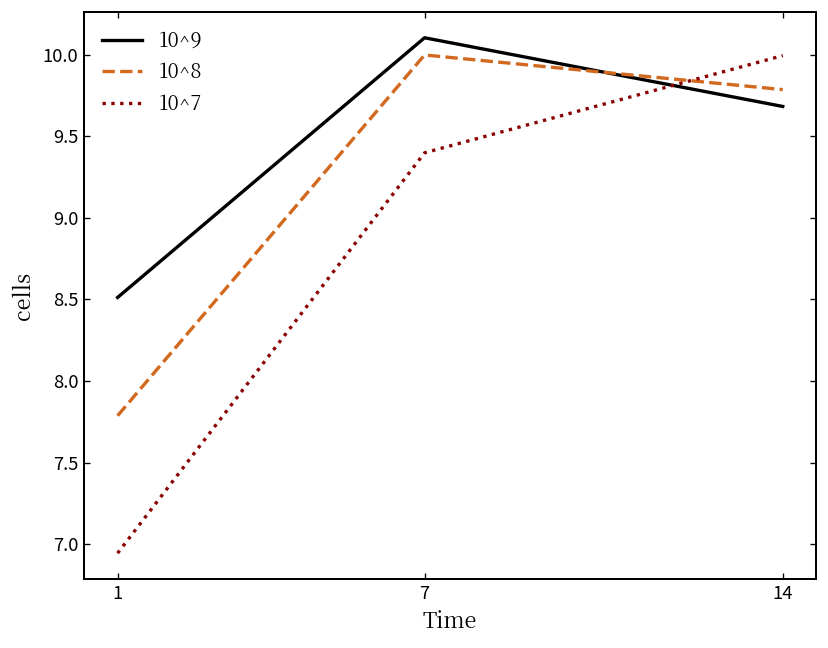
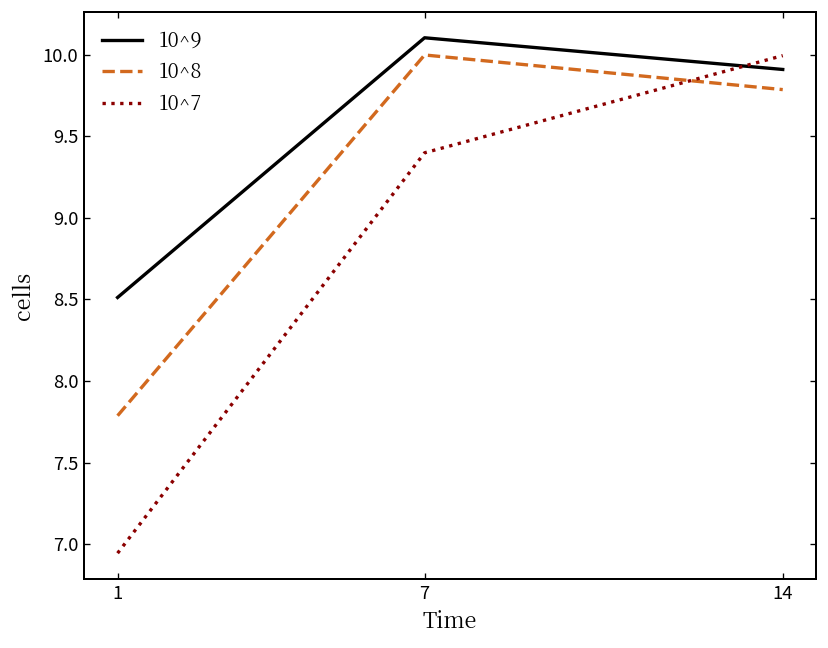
10^9, 14: 9.68 -> 9.91
